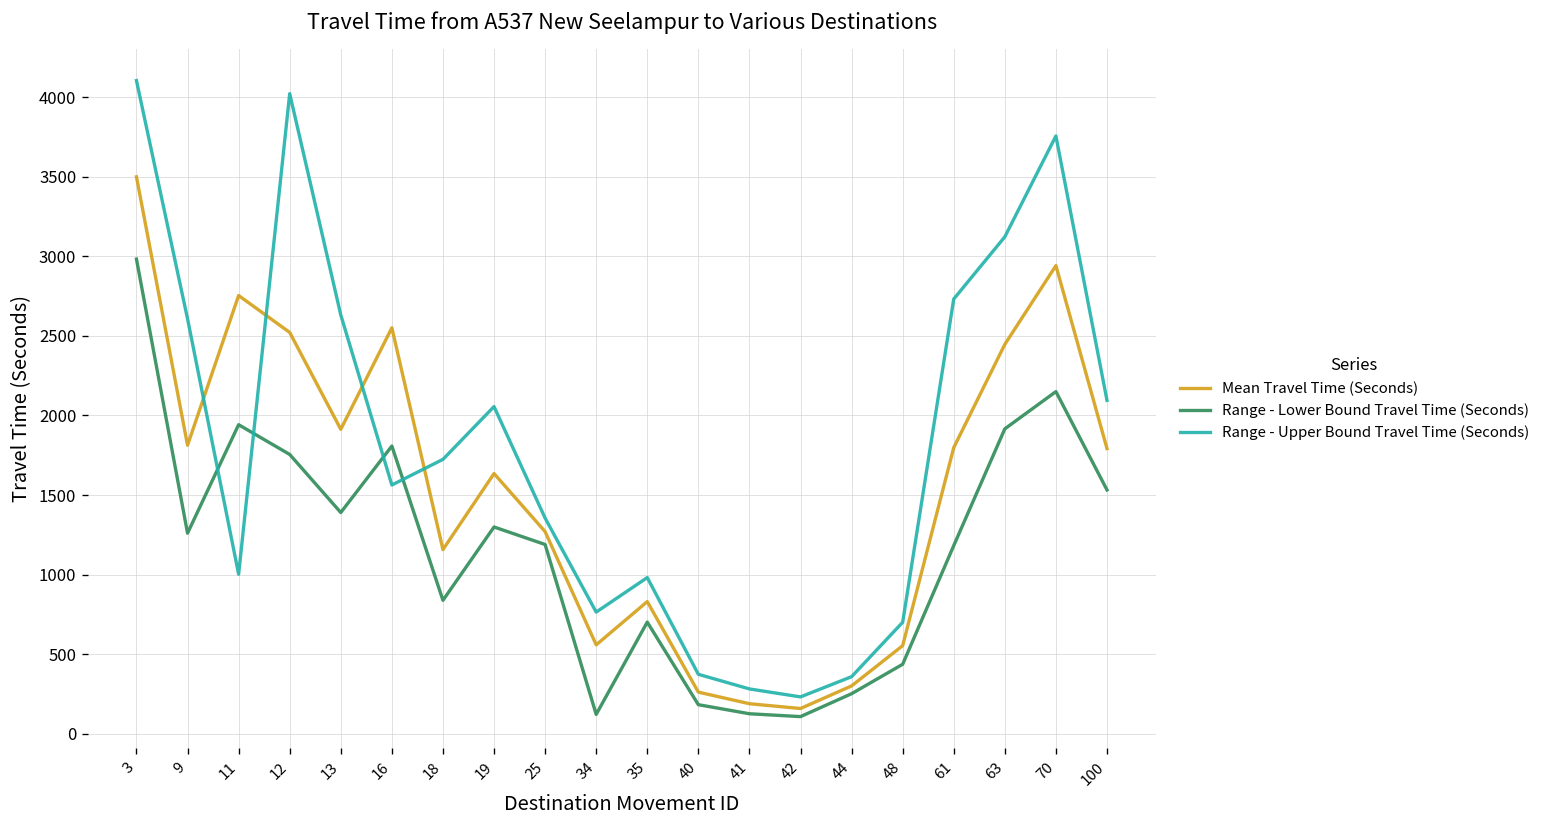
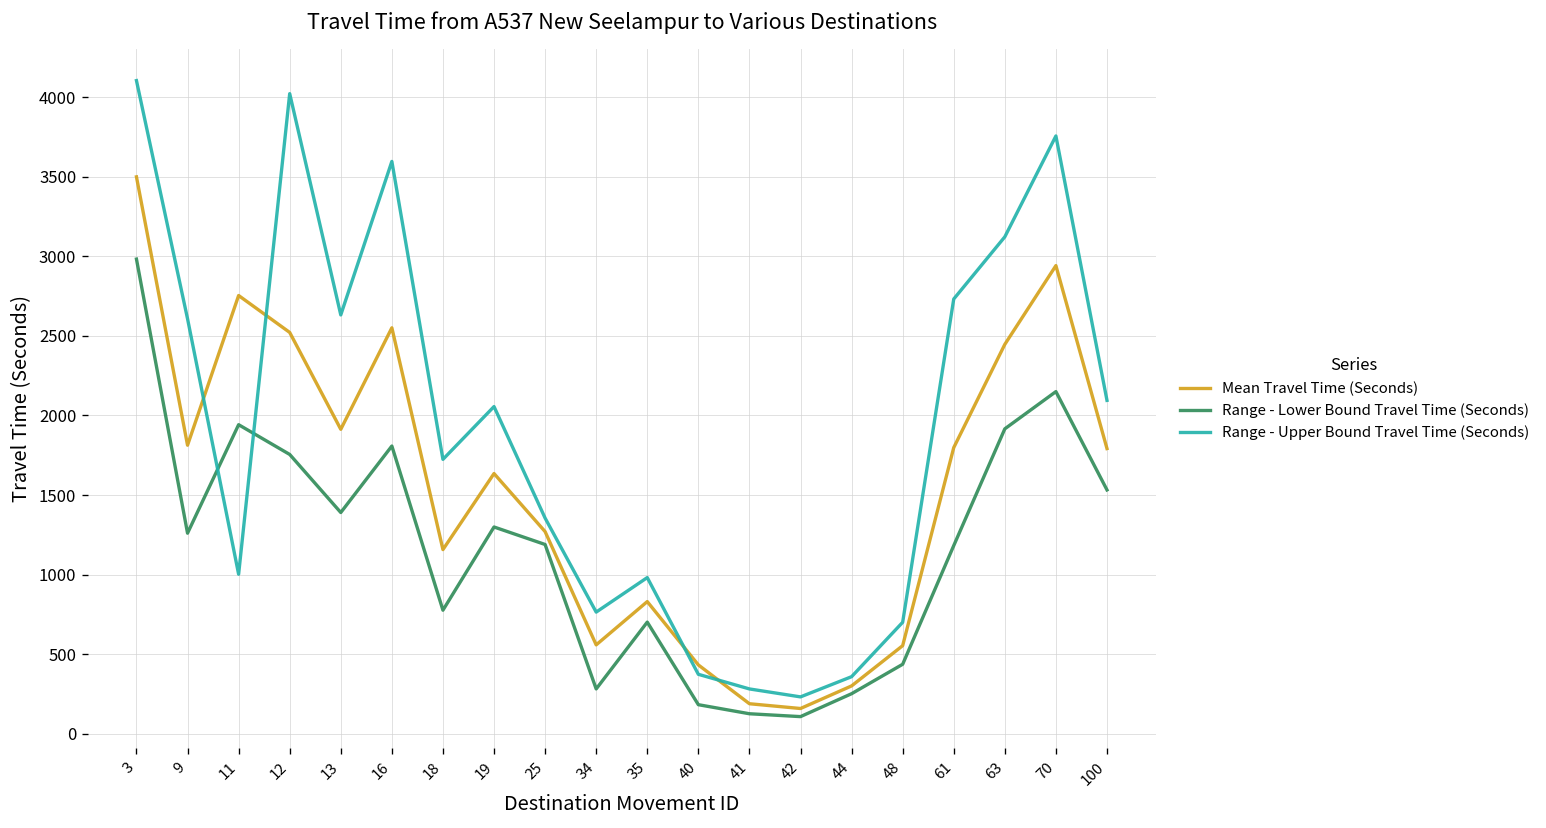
Range - Upper Bound Travel Time (Seconds), 16: 1560 -> 3600
Range - Lower Bound Travel Time (Seconds), 18: 840 -> 780
Range - Lower Bound Travel Time (Seconds), 34: 120 -> 280
Mean Travel Time (Seconds), 40: 260 -> 430
